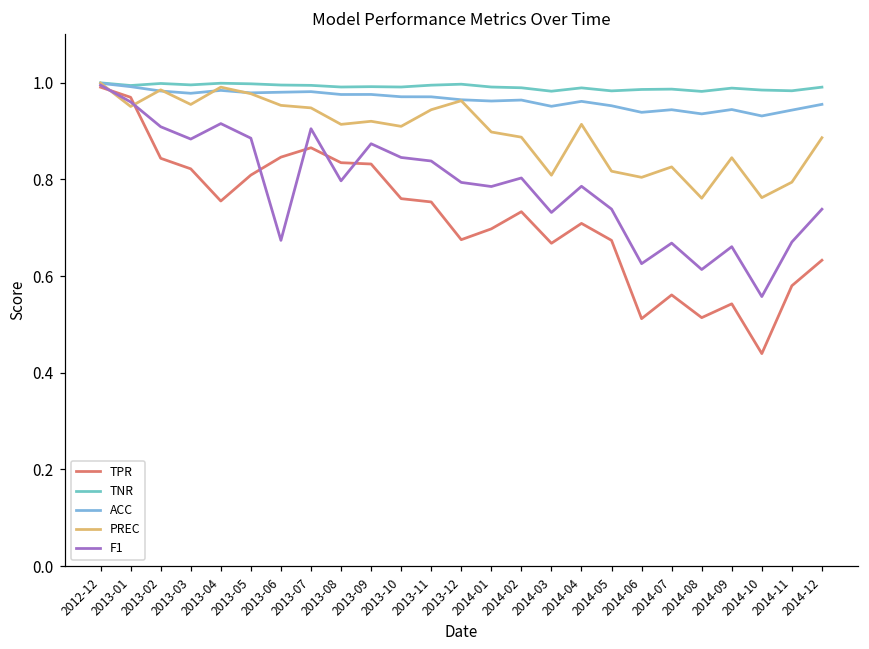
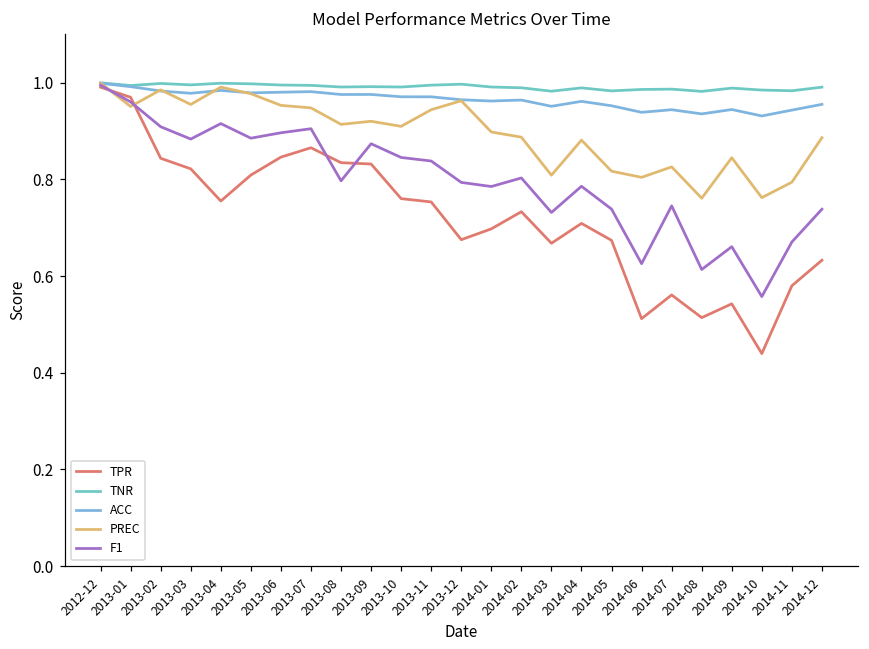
F1, 2013-06: 0.67 -> 0.90
PREC, 2014-04: 0.91 -> 0.88
F1, 2014-07: 0.67 -> 0.75
